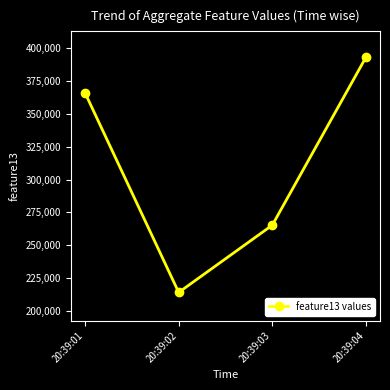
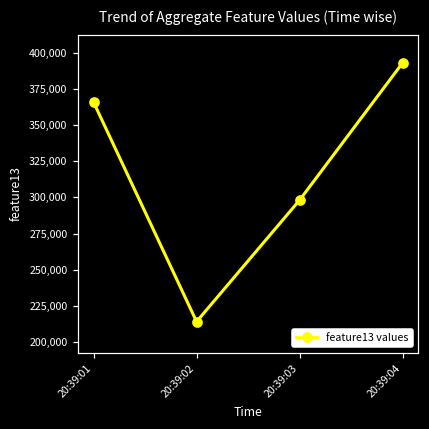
20:39:03: 265,000 -> 298,000
